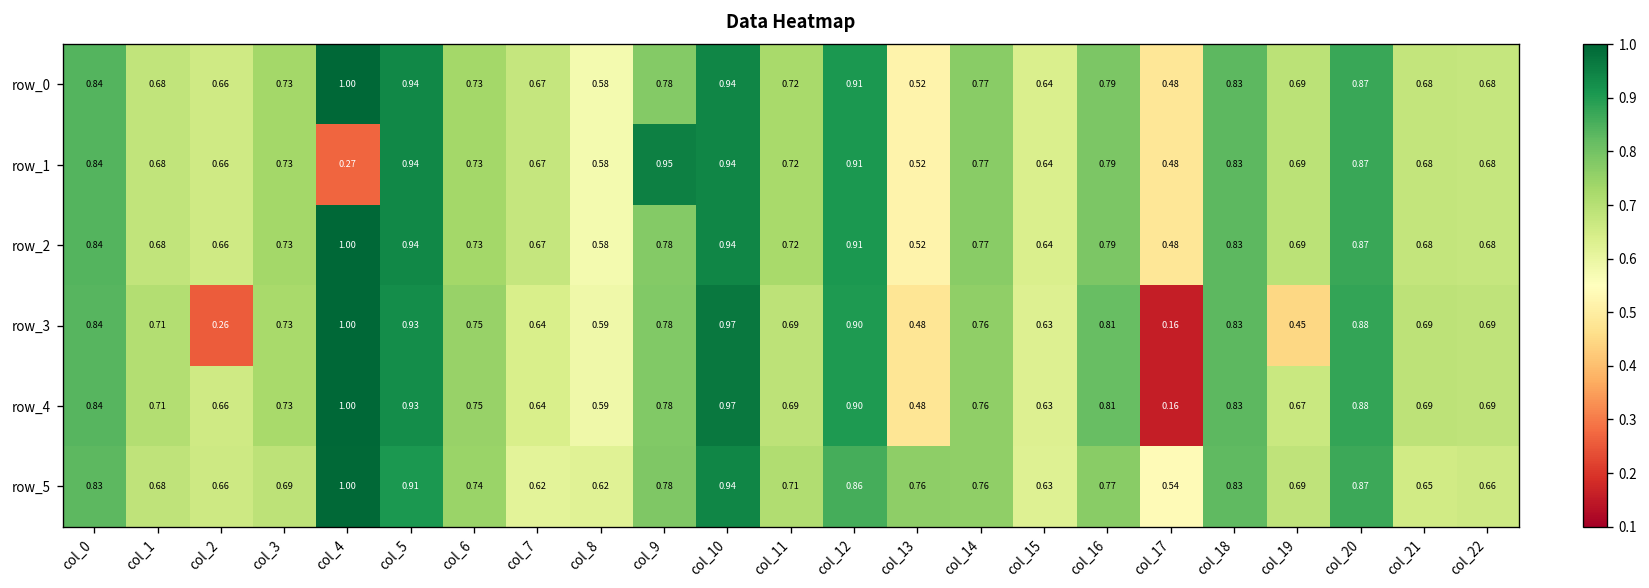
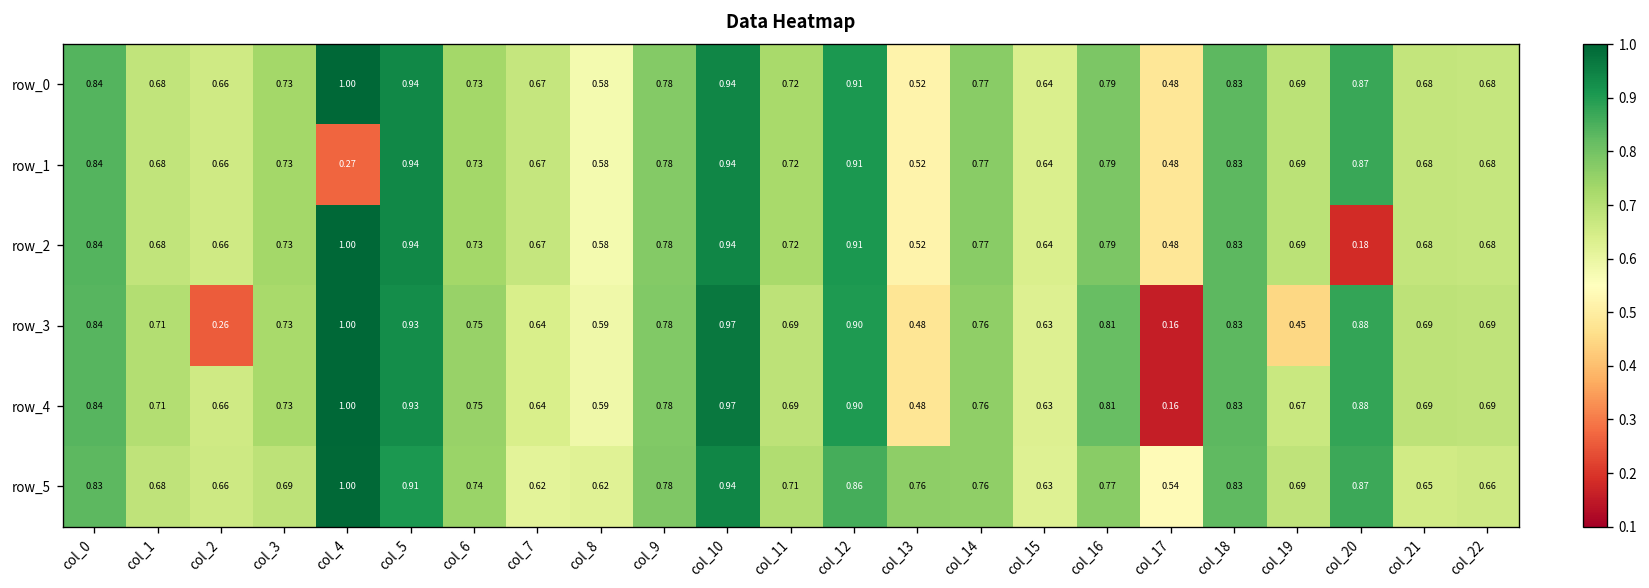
row_1, col_9: 0.95 -> 0.78
row_2, col_20: 0.87 -> 0.18
